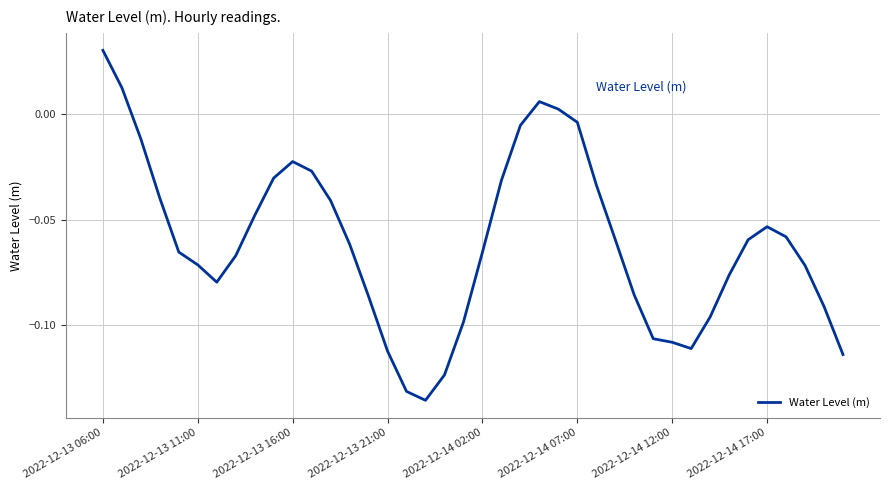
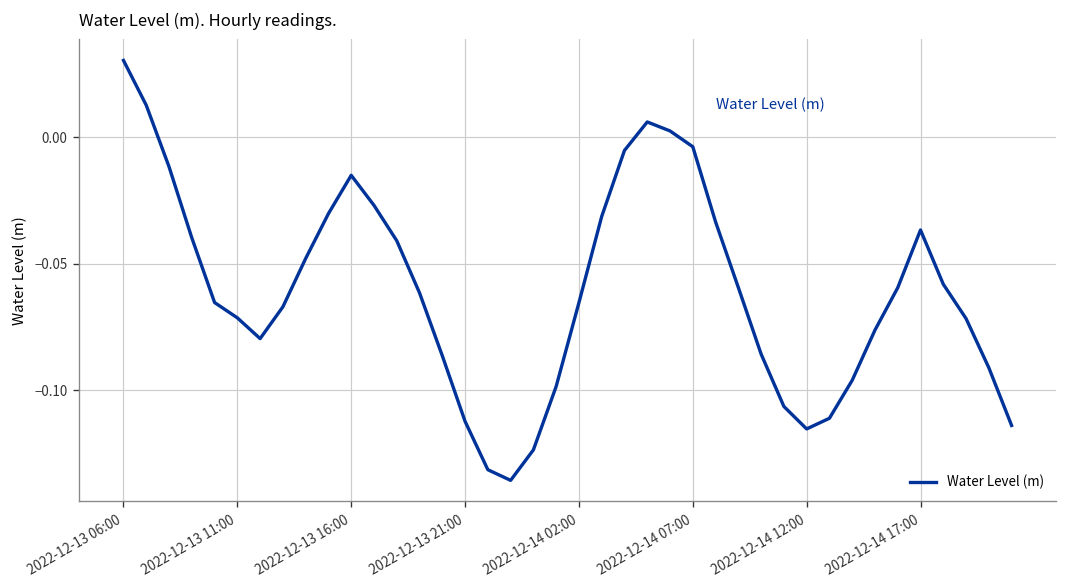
2022-12-13 16:00: -0.022 -> -0.015
2022-12-14 12:00: -0.108 -> -0.115
2022-12-14 17:00: -0.053 -> -0.037
